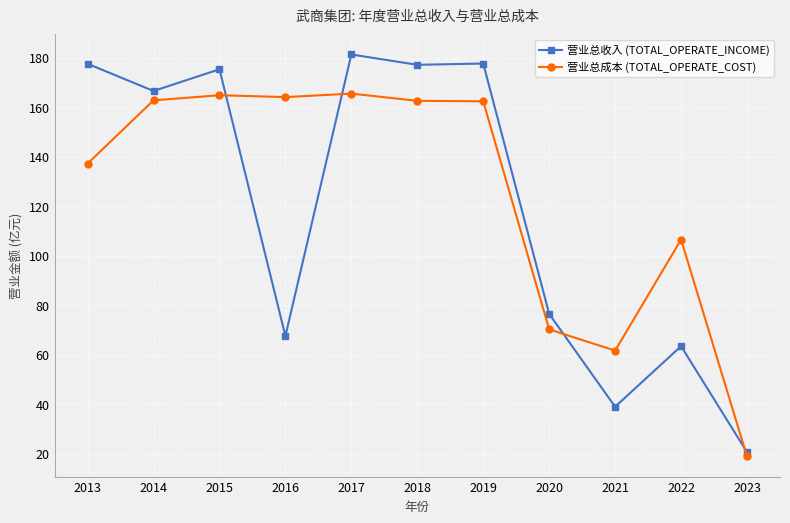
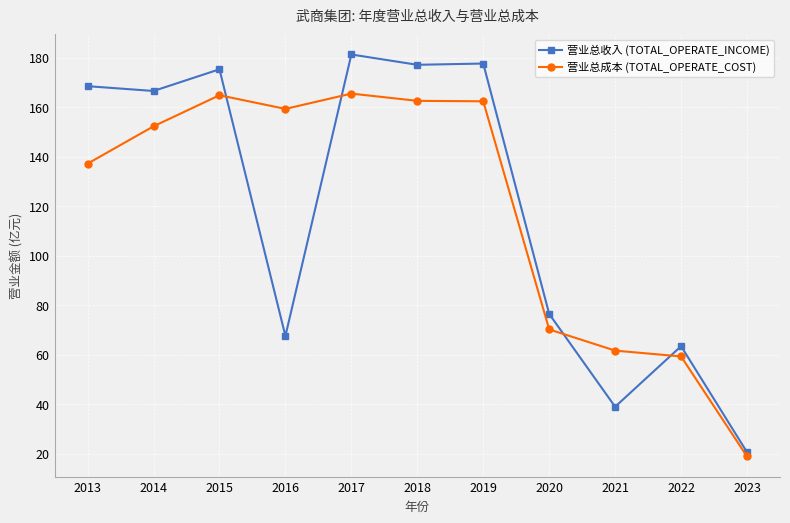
营业总收入 (TOTAL_OPERATE_INCOME), 2013: 177 -> 168
营业总成本 (TOTAL_OPERATE_COST), 2014: 163 -> 152
营业总成本 (TOTAL_OPERATE_COST), 2016: 164 -> 159
营业总成本 (TOTAL_OPERATE_COST), 2022: 106 -> 59
